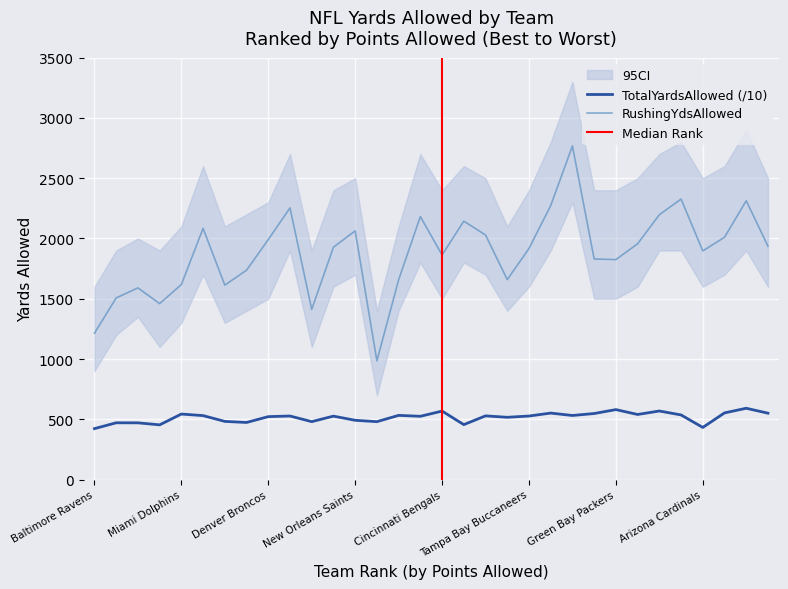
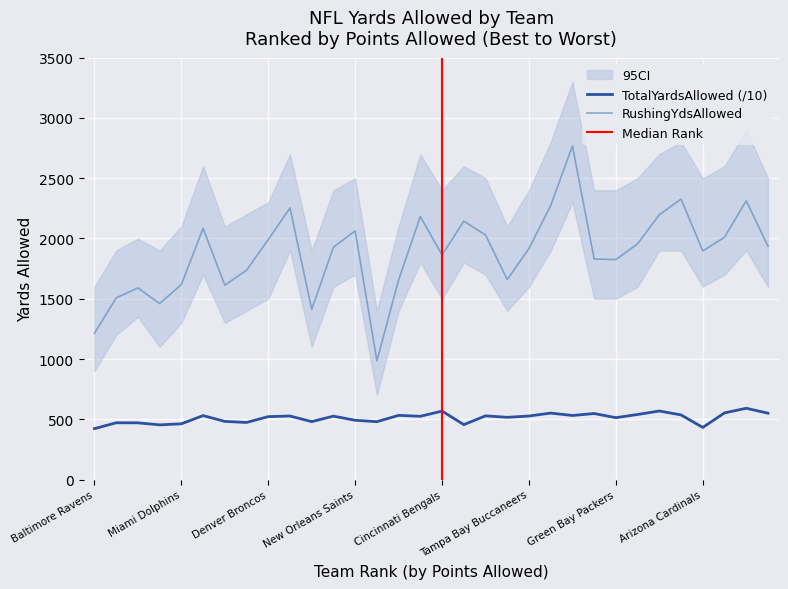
TotalYardsAllowed (/10), Miami Dolphins: 540 -> 460
TotalYardsAllowed (/10), Green Bay Packers: 580 -> 510
